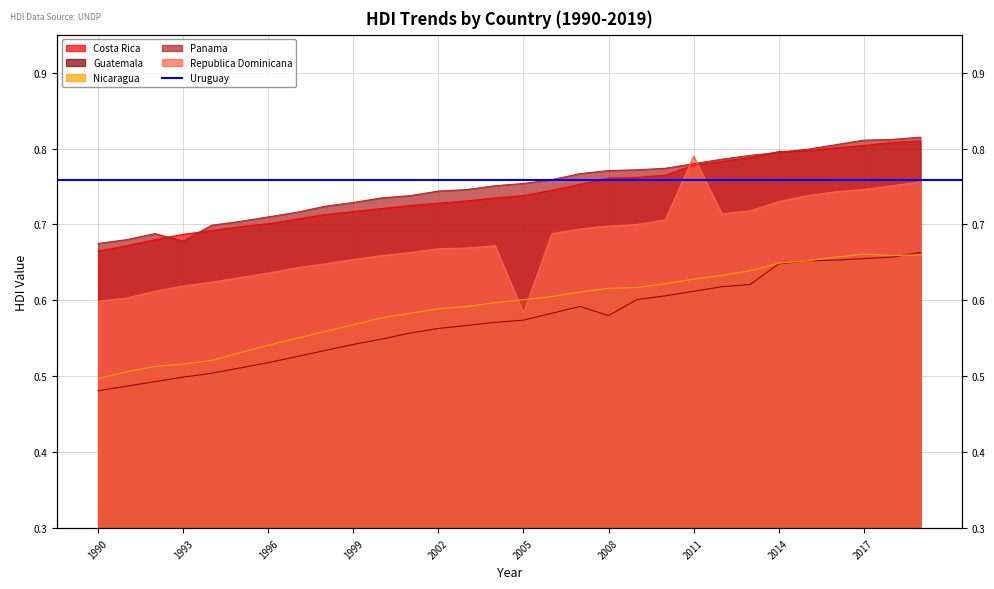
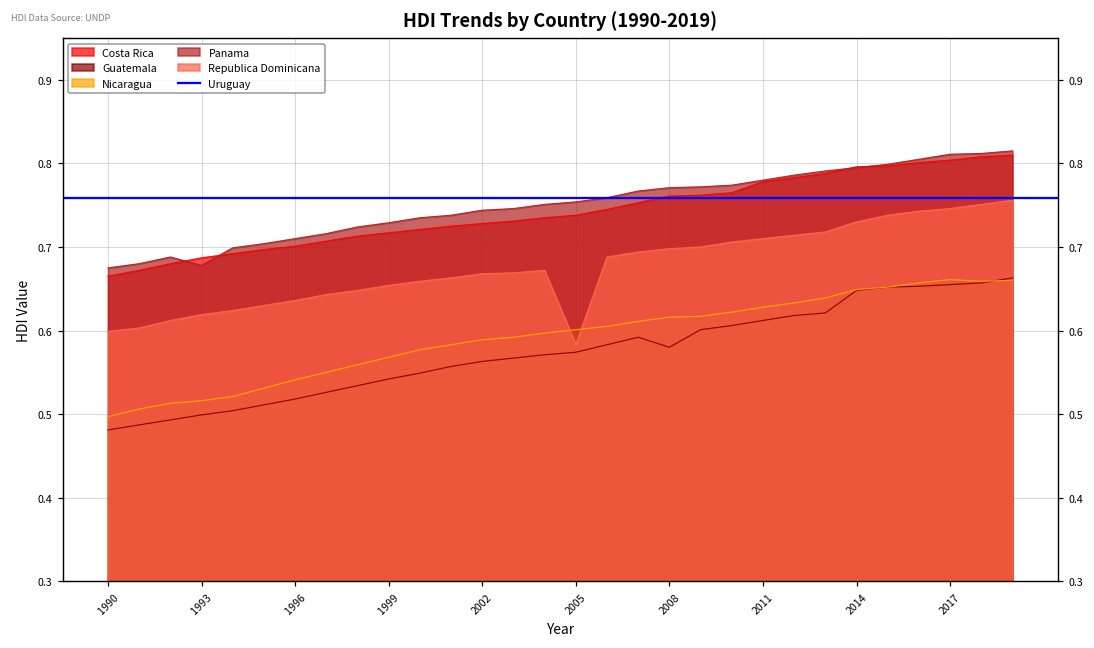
Republica Dominicana, 2011: 0.79 -> 0.71
